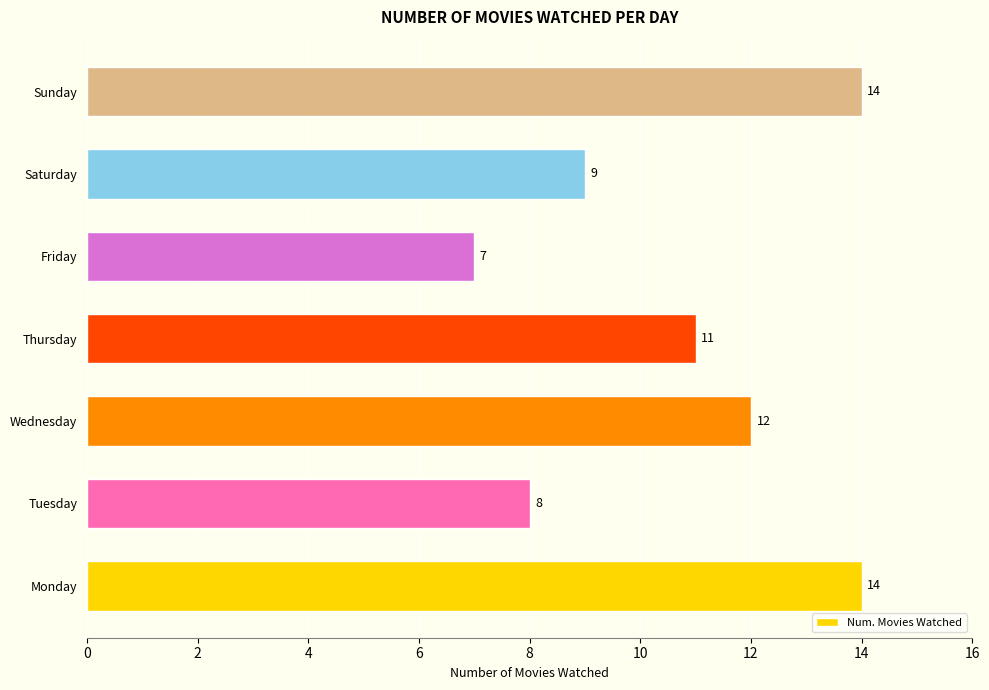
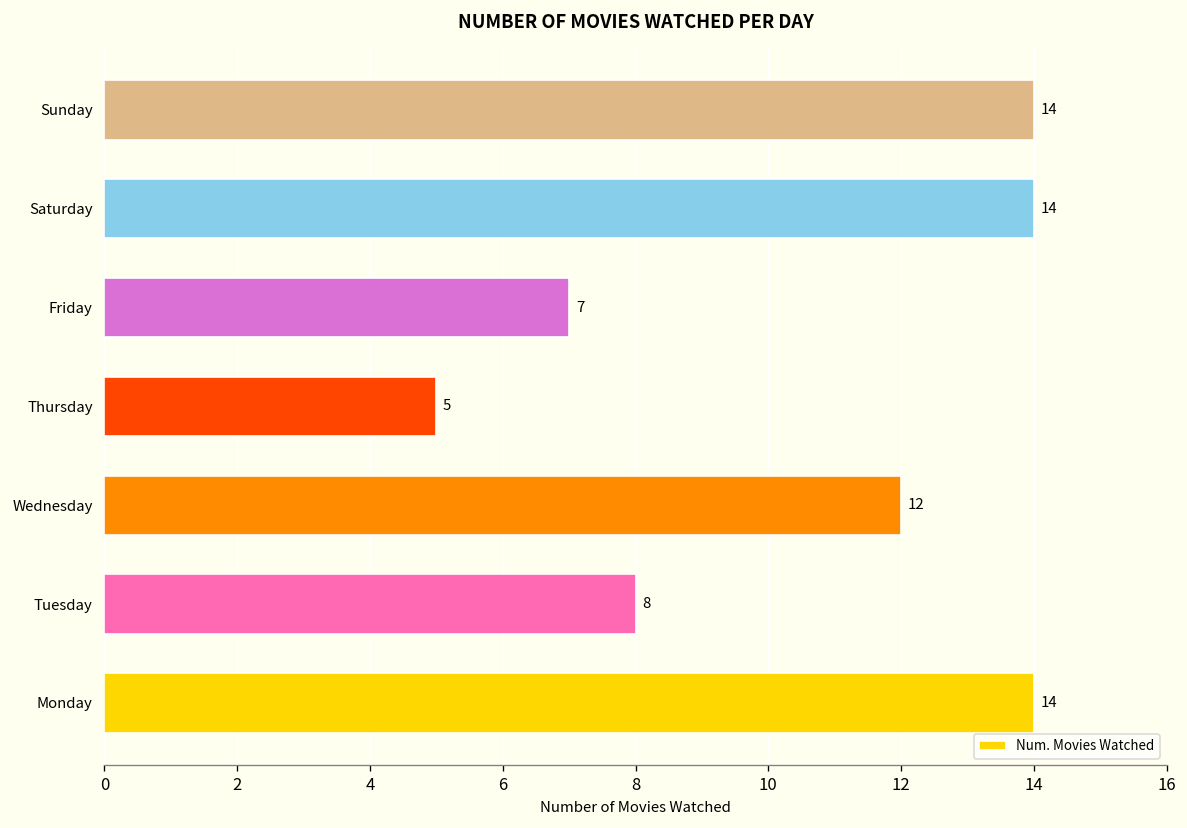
Saturday: 9 -> 14
Thursday: 11 -> 5
